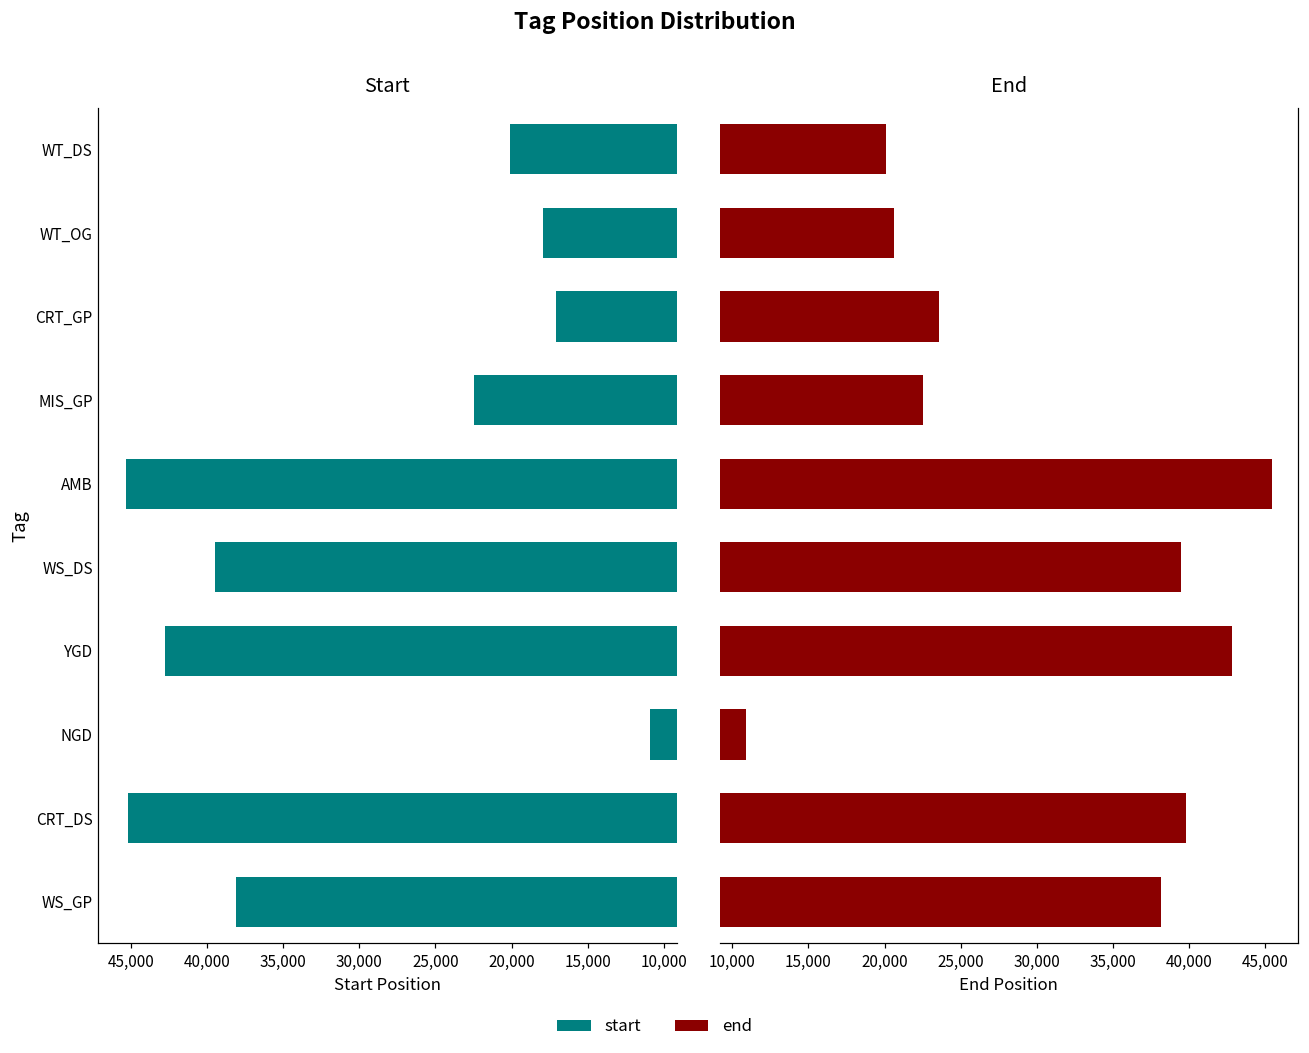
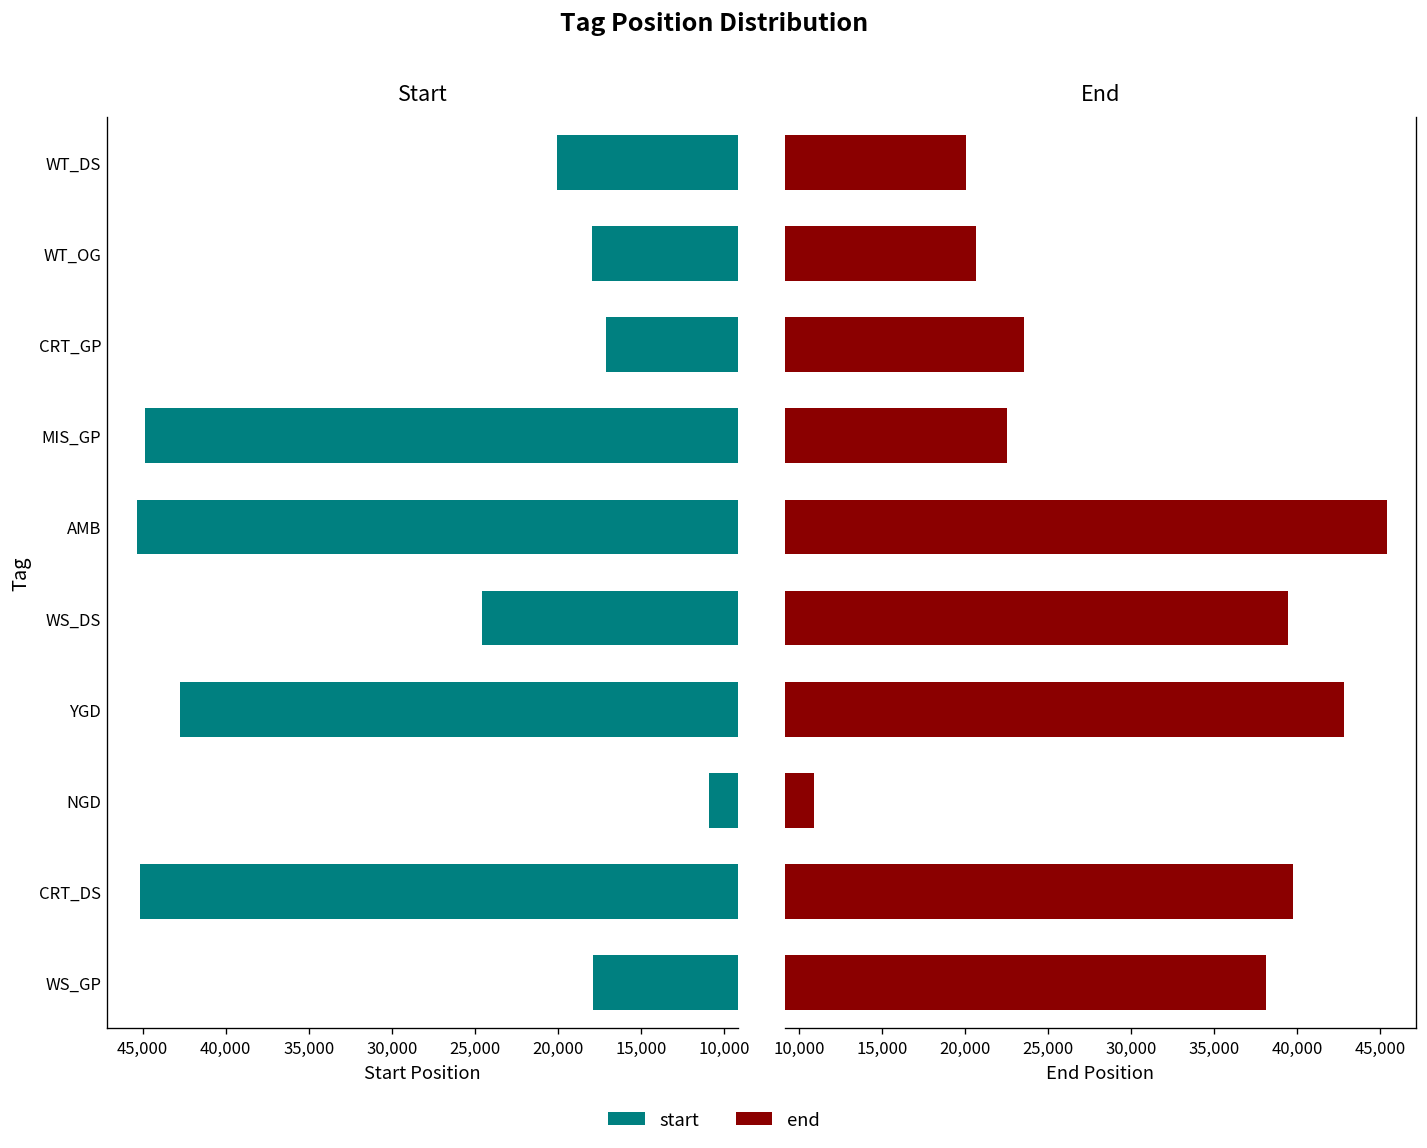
Start, MIS_GP: 22,500 -> 44,800
Start, WS_DS: 39,500 -> 24,600
Start, WS_GP: 38,100 -> 17,900
